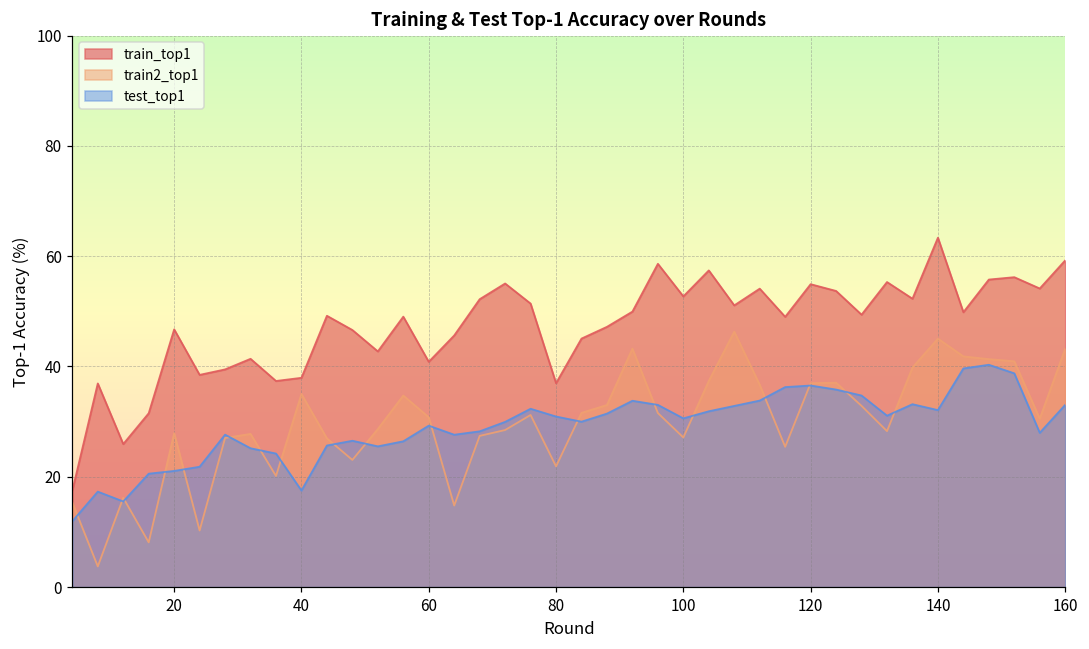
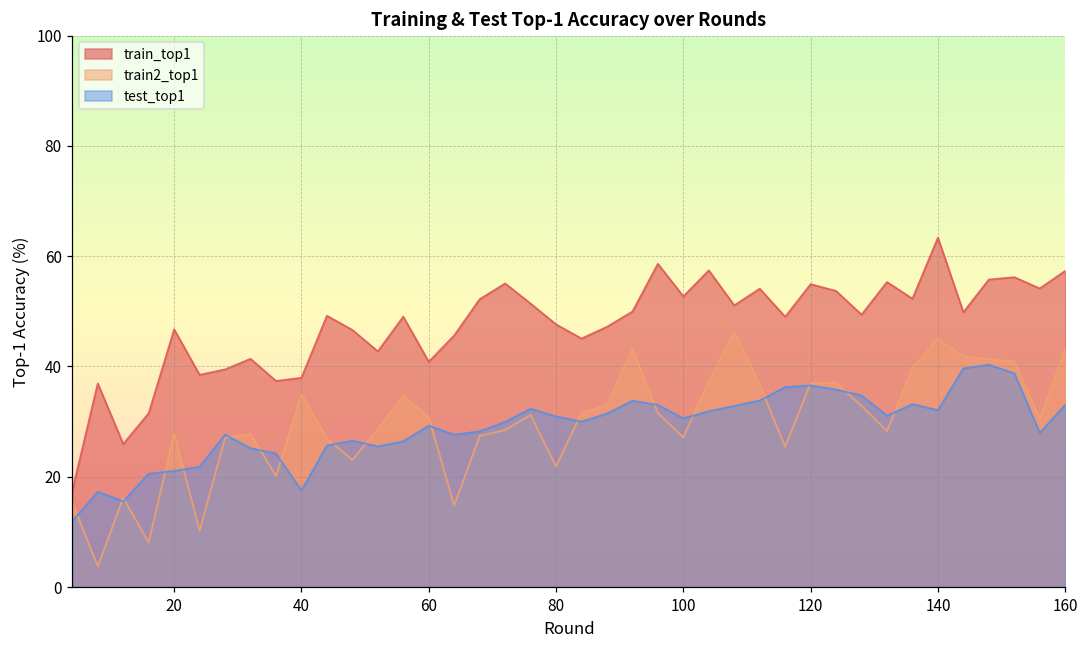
train_top1, 80: 37 -> 48
train_top1, 160: 59 -> 57
